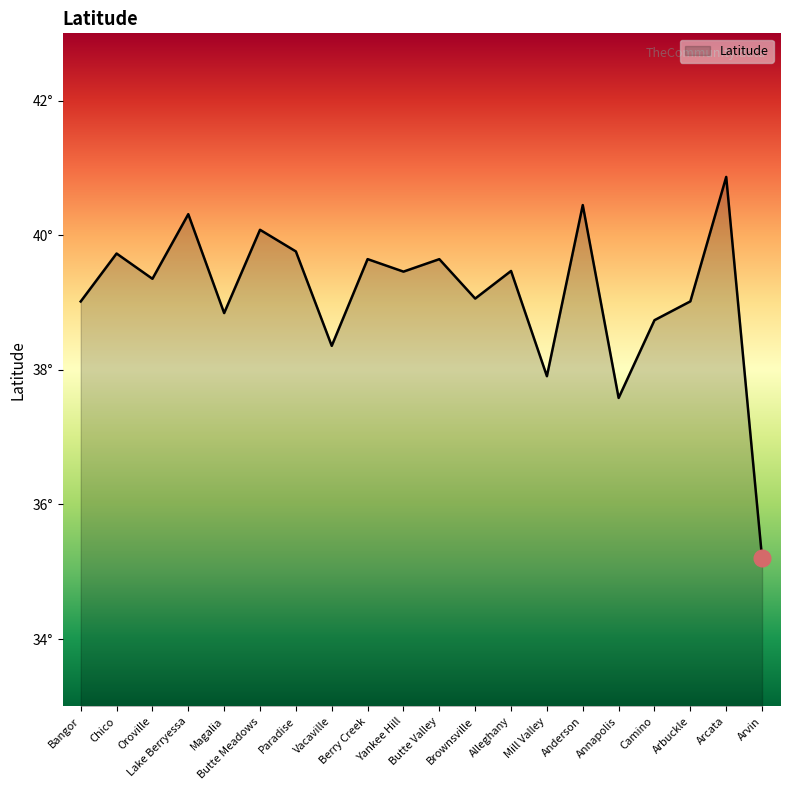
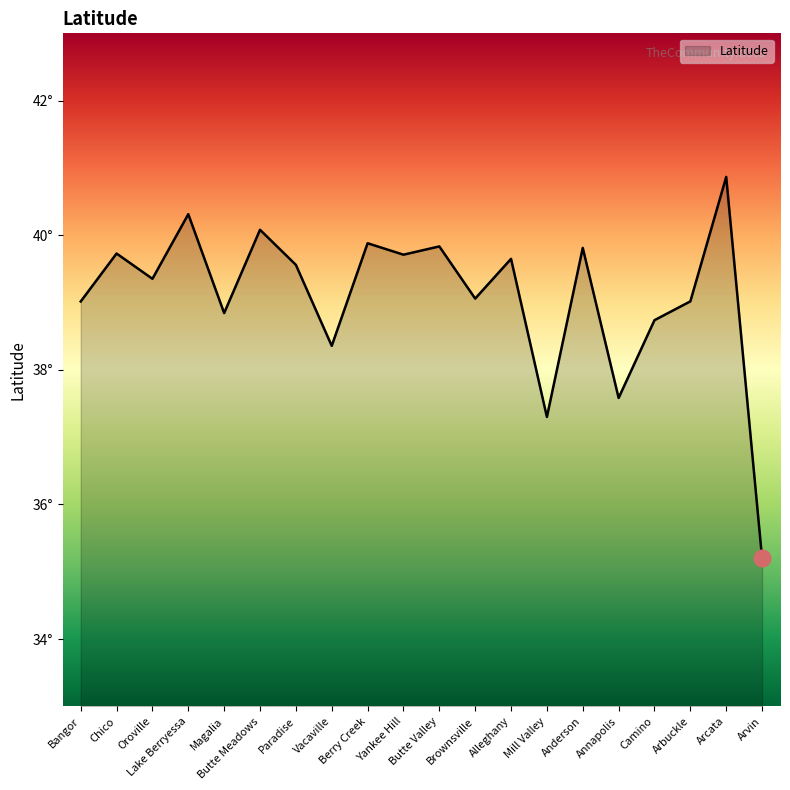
Latitude, Paradise: 39.8° -> 39.6°
Latitude, Berry Creek: 39.6° -> 39.9°
Latitude, Yankee Hill: 39.5° -> 39.7°
Latitude, Butte Valley: 39.6° -> 39.8°
Latitude, Alleghany: 39.5° -> 39.6°
Latitude, Mill Valley: 37.9° -> 37.3°
Latitude, Anderson: 40.4° -> 39.8°
